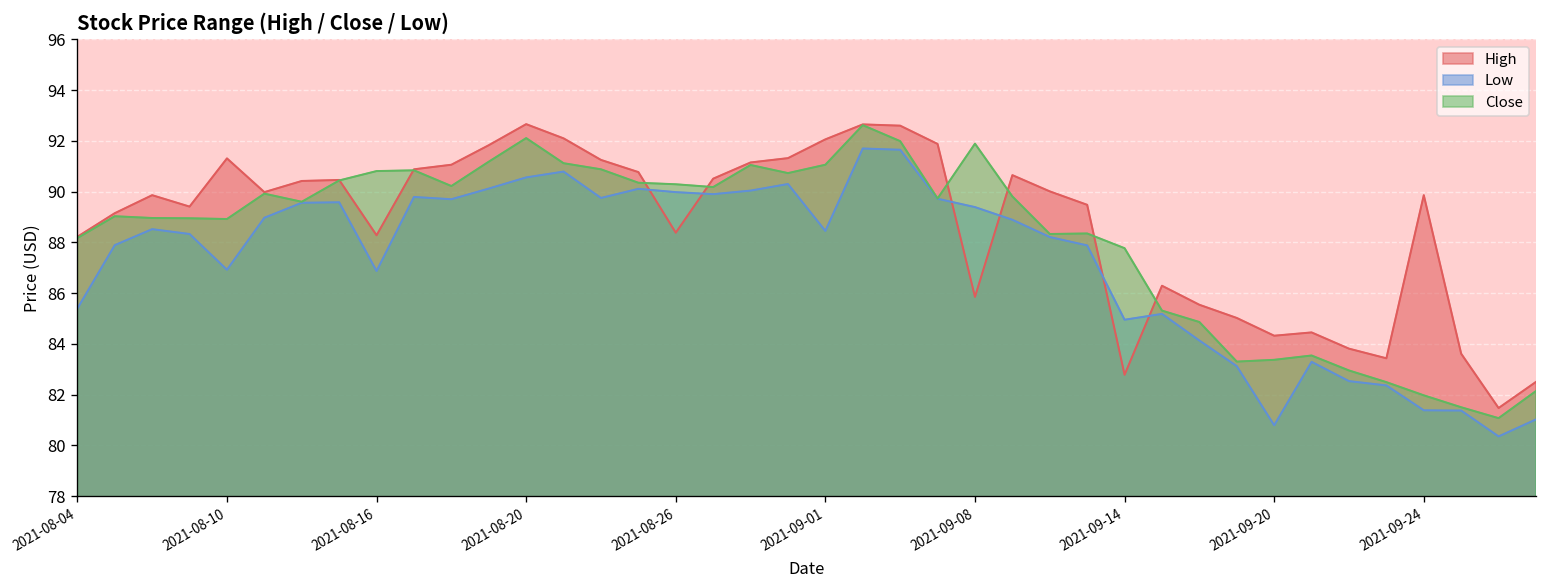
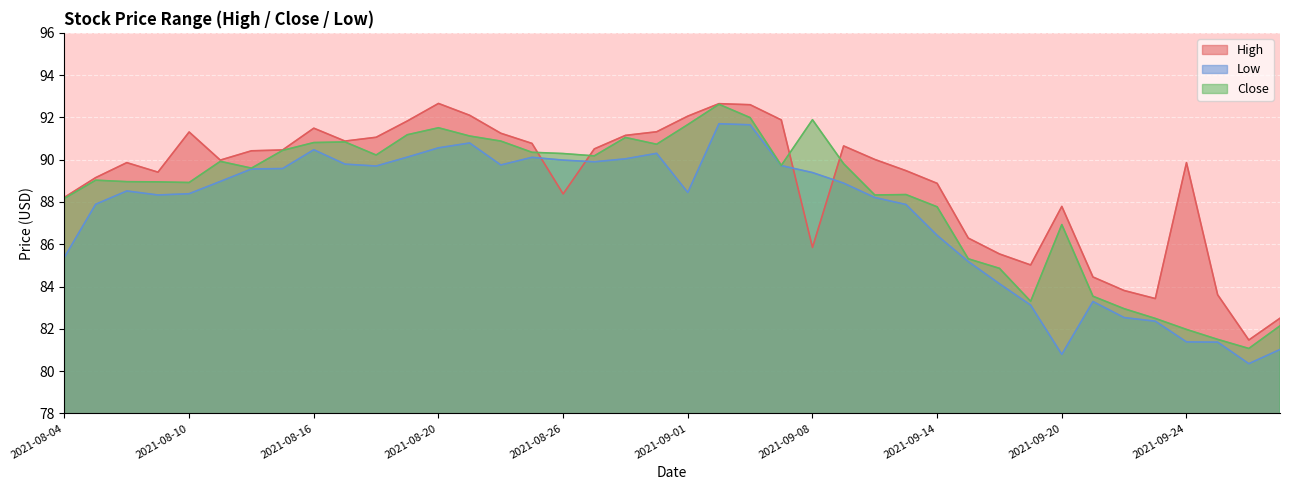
Low, 2021-08-10: 86.9 -> 88.4
High, 2021-08-16: 88.3 -> 91.5
Low, 2021-08-16: 86.9 -> 90.5
Close, 2021-08-20: 92.1 -> 91.5
Close, 2021-09-01: 91.1 -> 91.7
High, 2021-09-14: 82.8 -> 88.9
Low, 2021-09-14: 85.0 -> 86.4
High, 2021-09-20: 84.3 -> 87.8
Close, 2021-09-20: 83.4 -> 86.9
